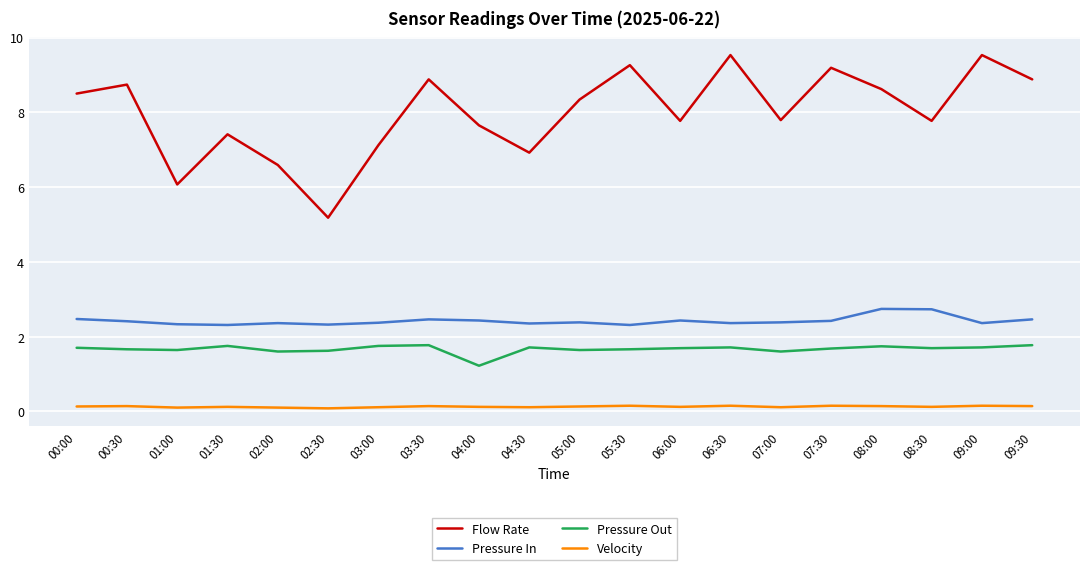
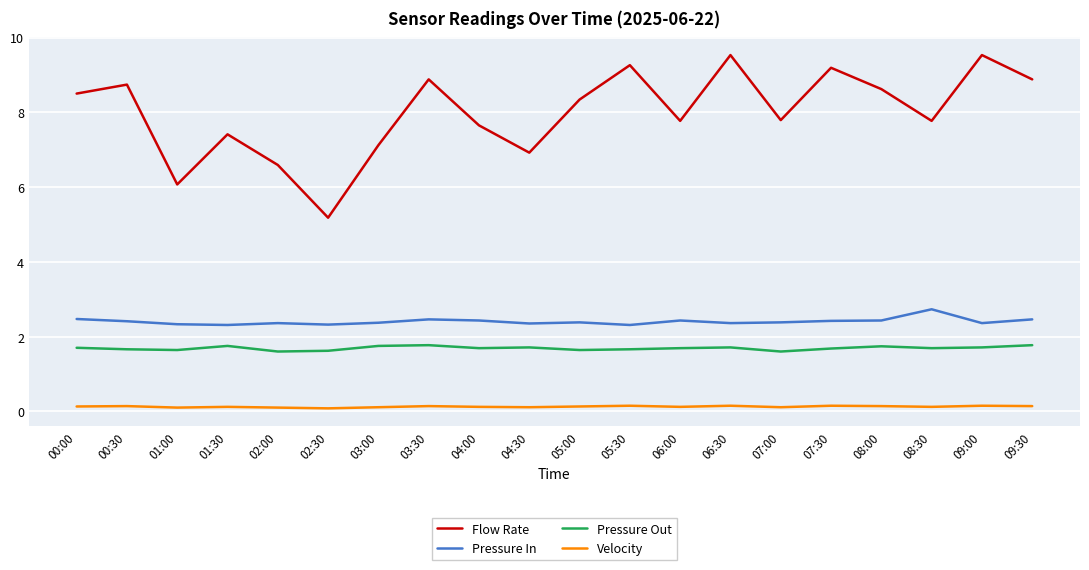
Pressure Out, 04:00: 1.2 -> 1.7
Pressure In, 08:00: 2.7 -> 2.4
